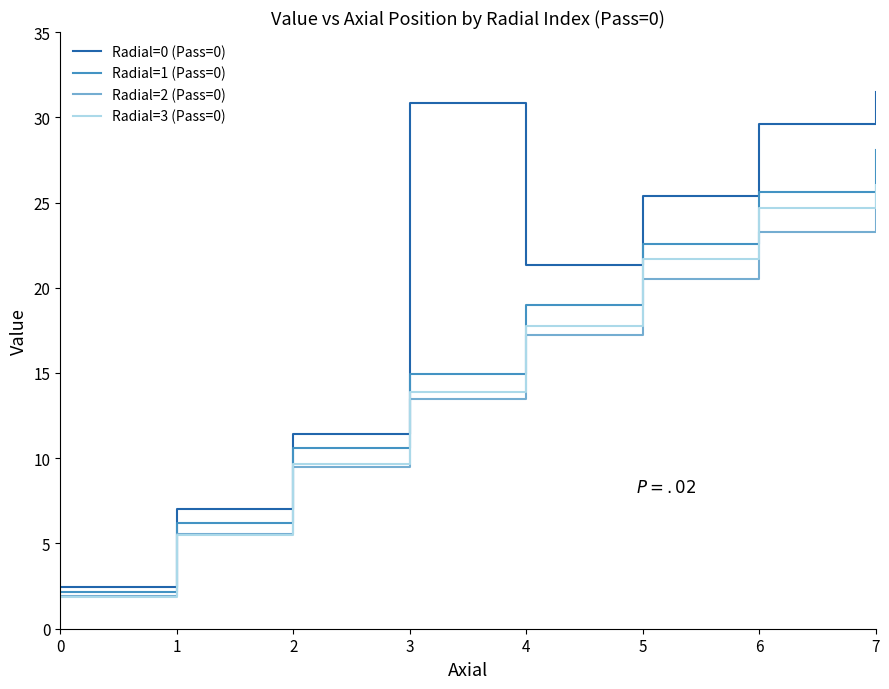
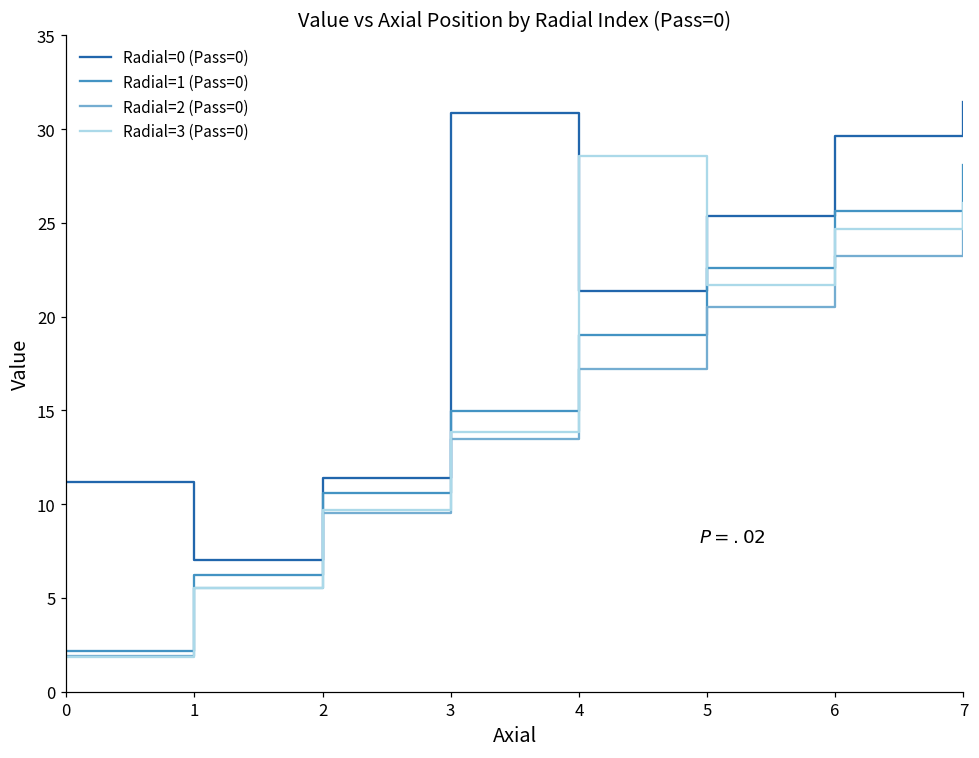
Radial=0 (Pass=0), 0: 2.5 -> 11.2
Radial=3 (Pass=0), 4: 17.7 -> 28.6
